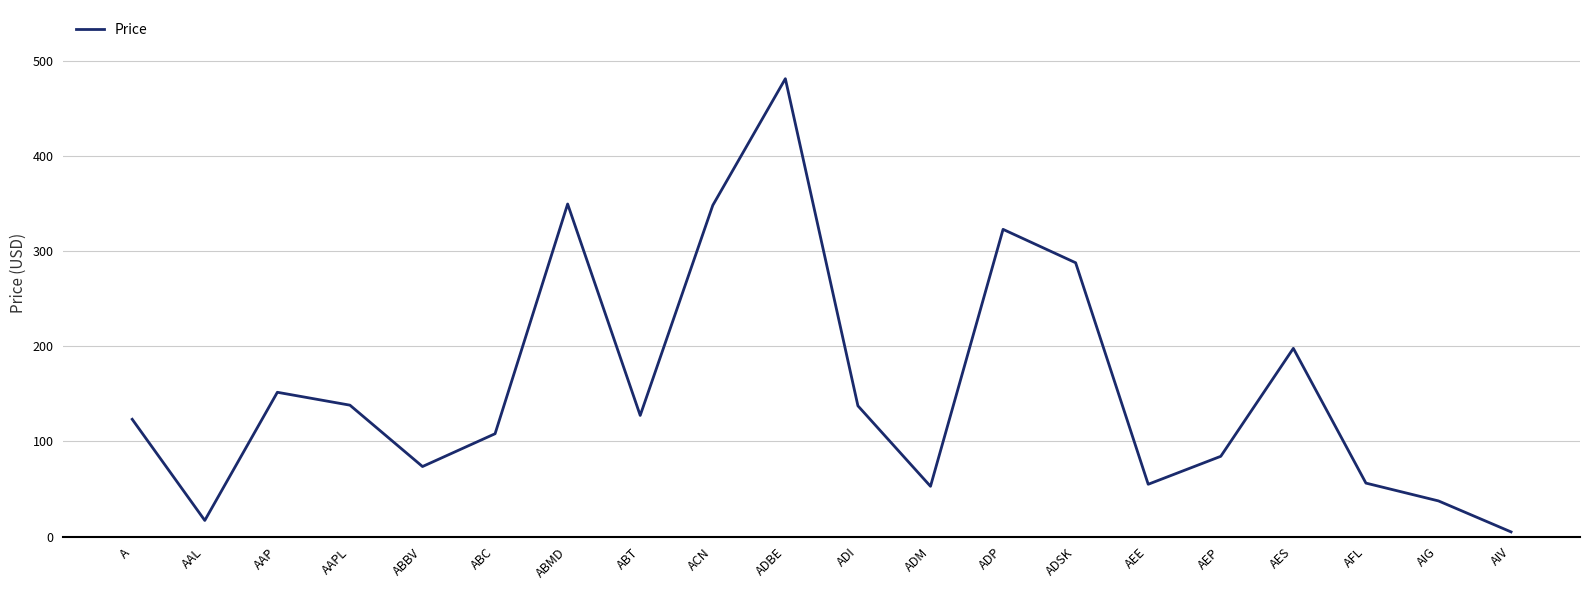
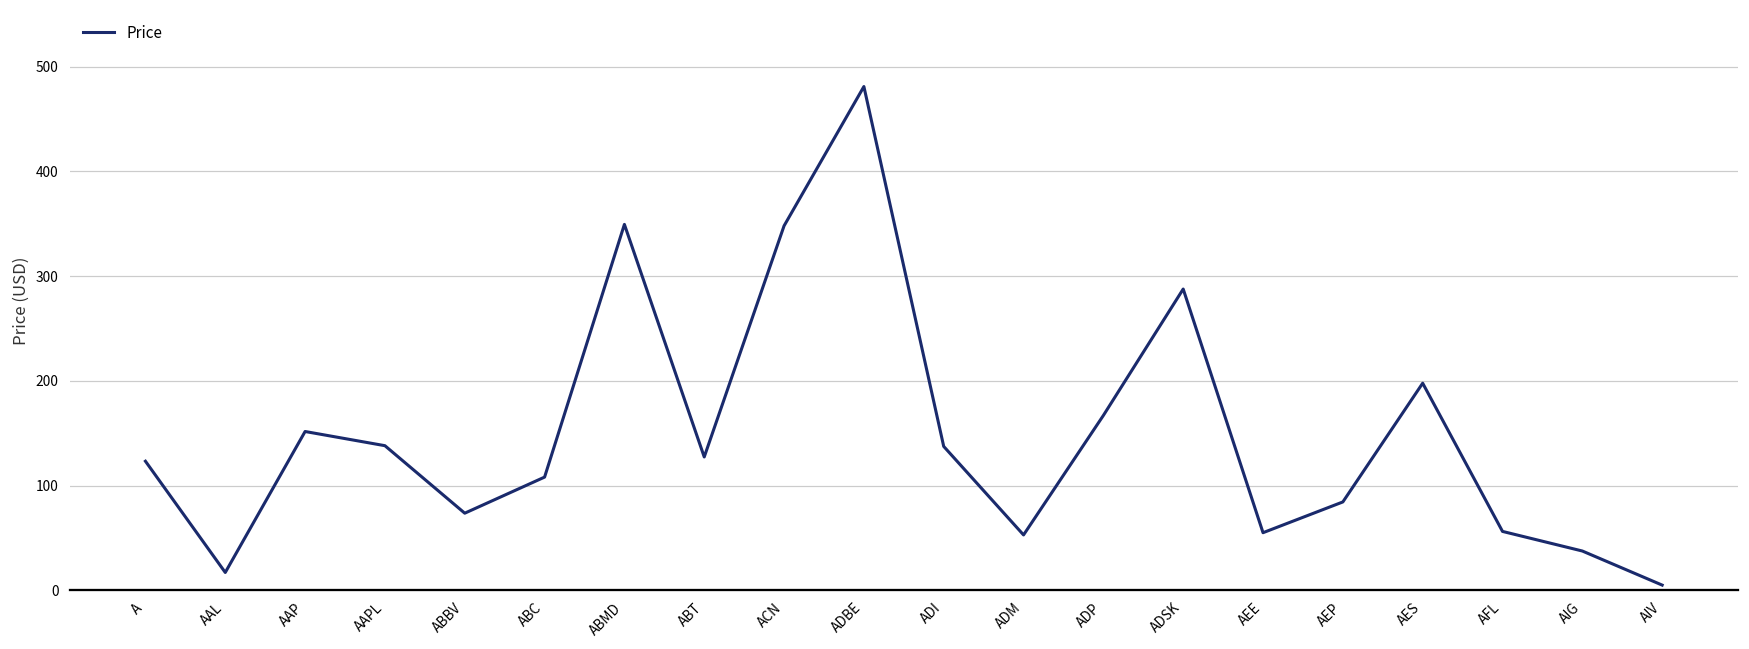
ADP: 320 -> 170
